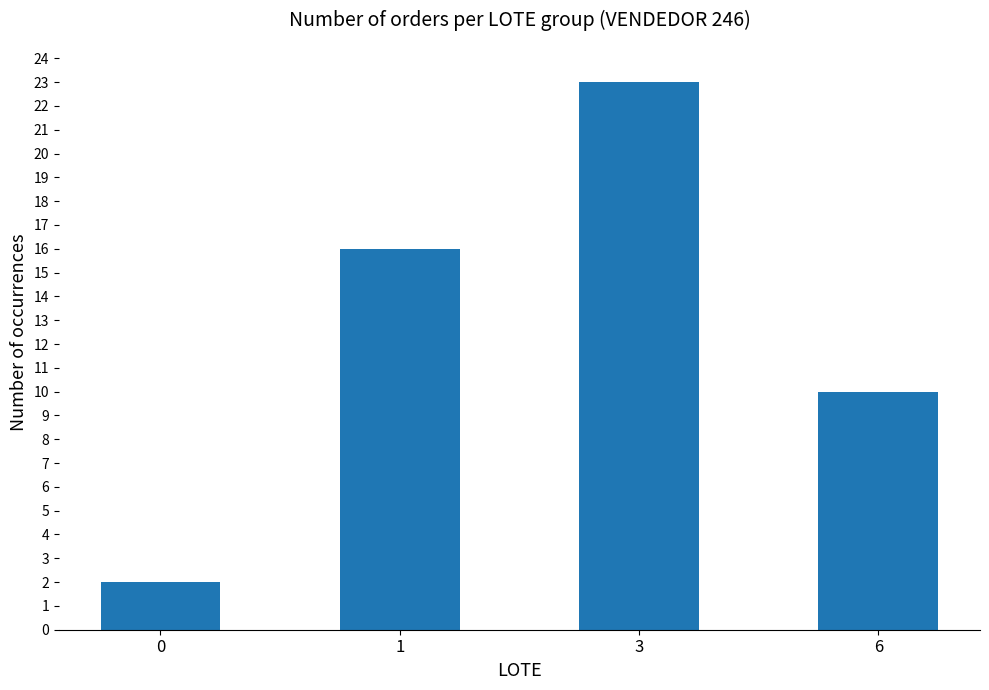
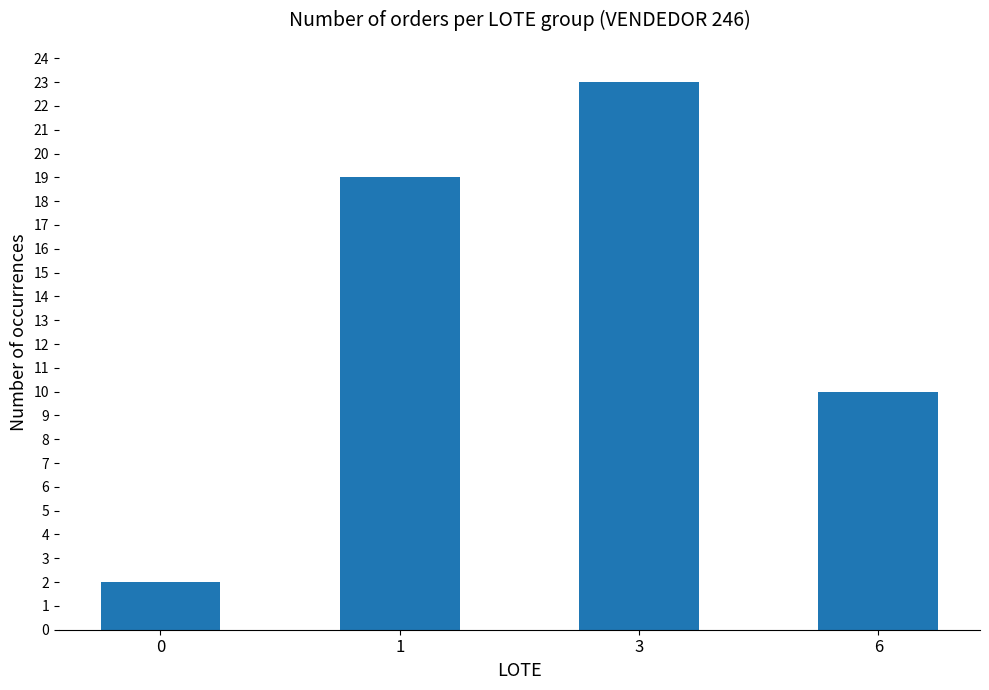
1: 16 -> 19
